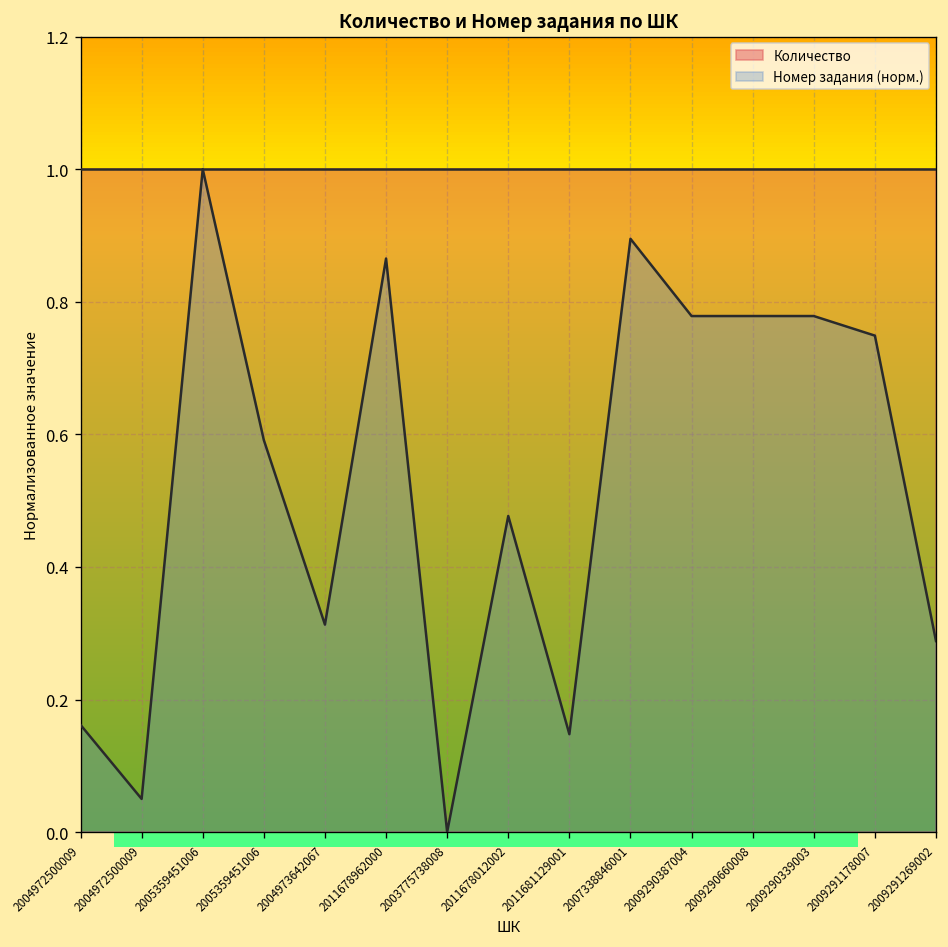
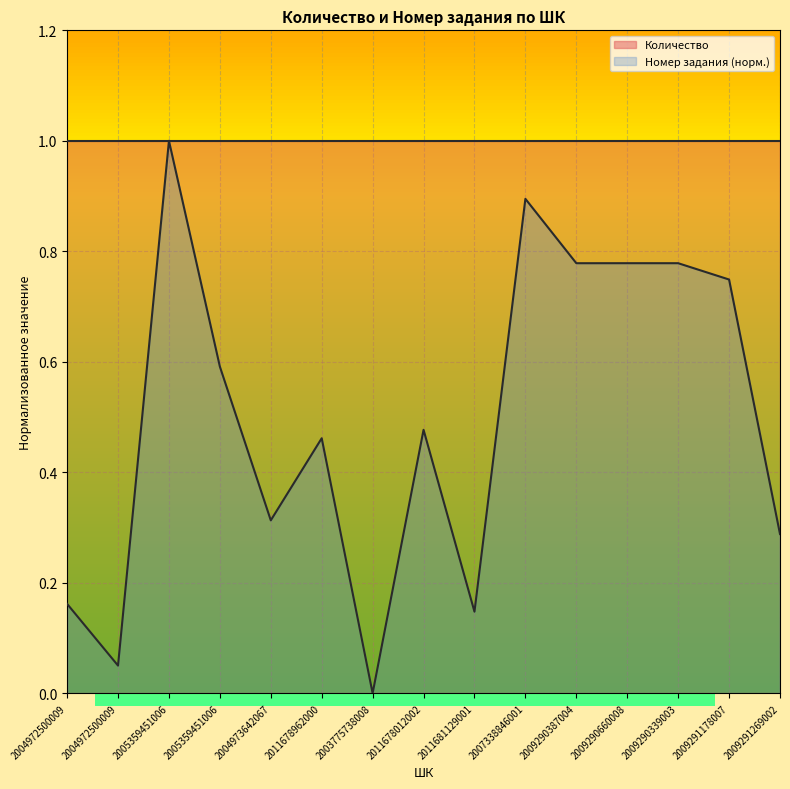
Номер задания (норм.), 2011678962000: 0.87 -> 0.46
